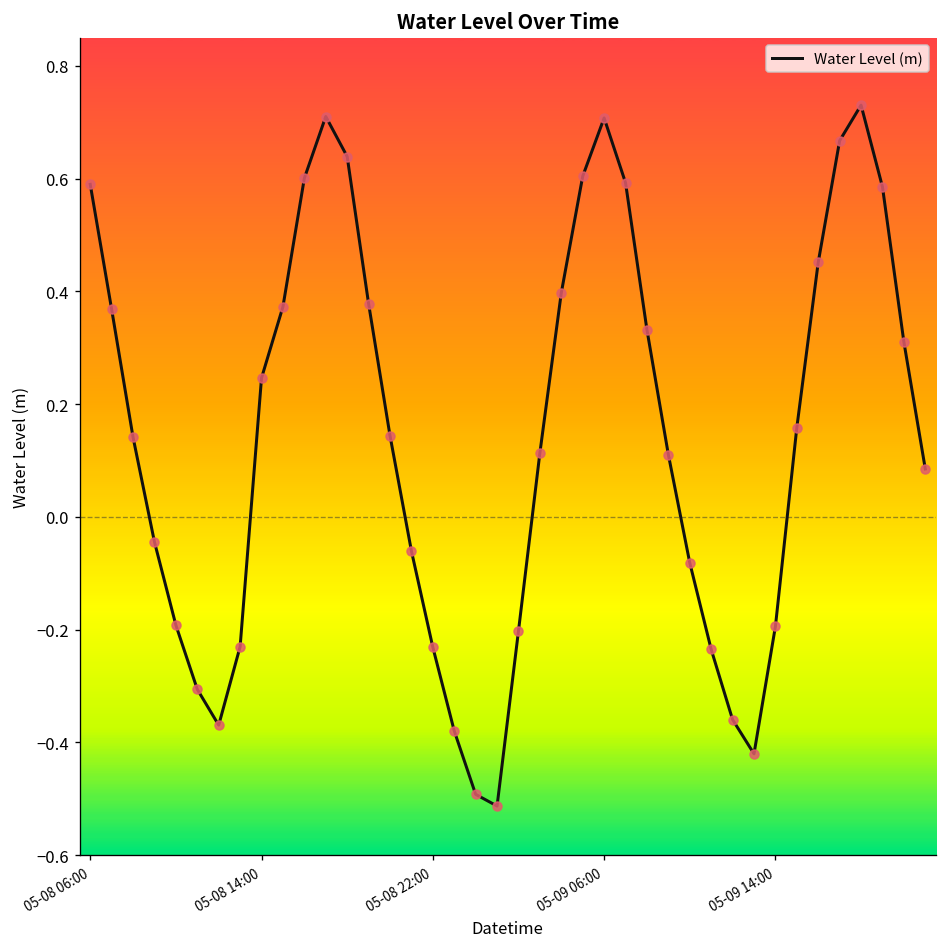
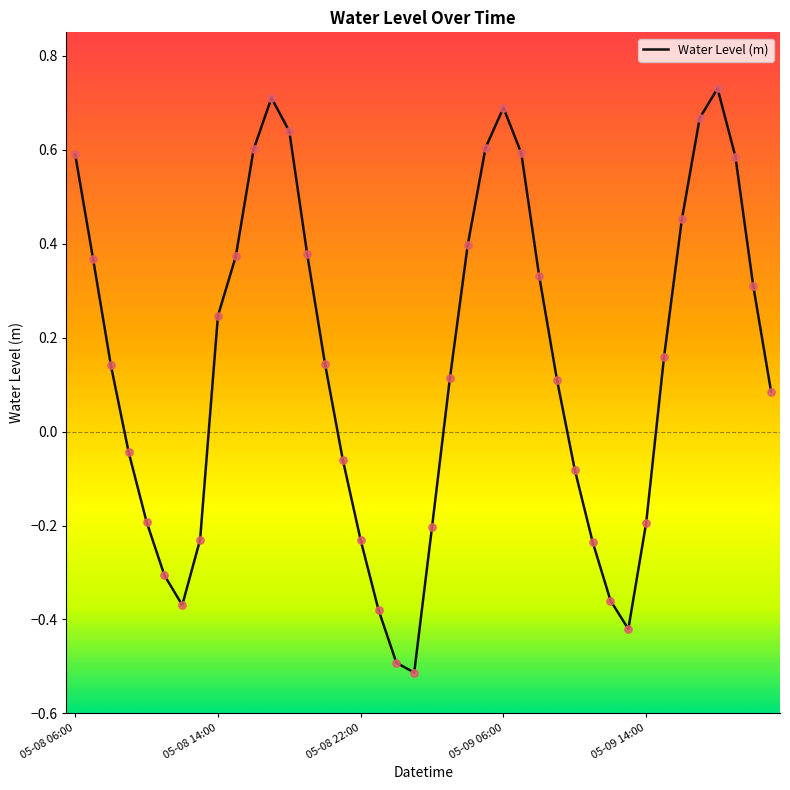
05-09 06:00: 0.71 -> 0.69
